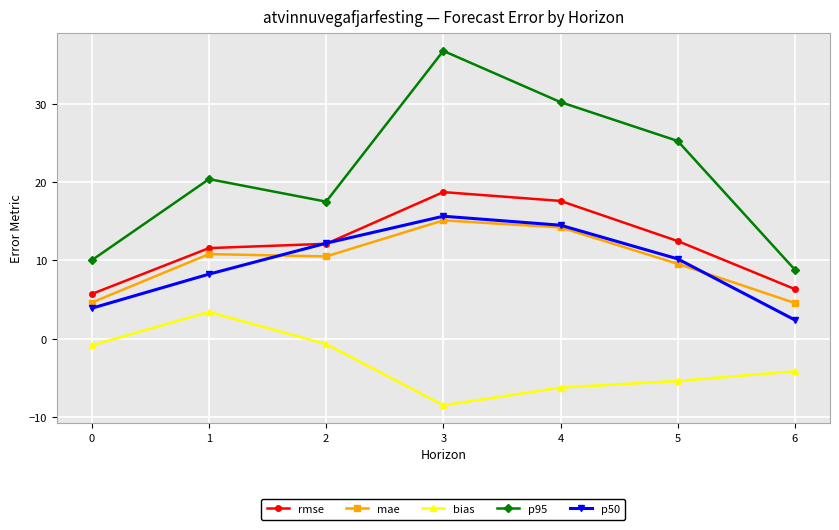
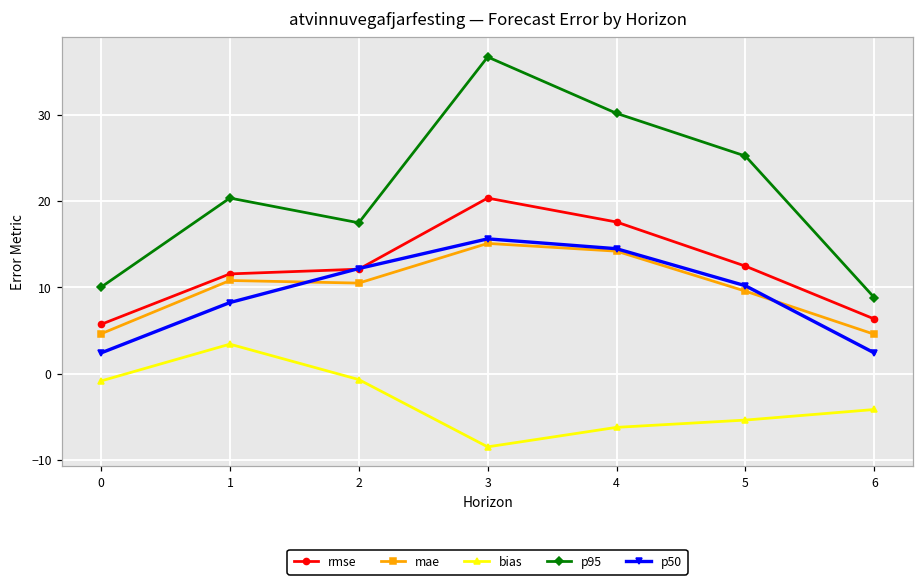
p50, 0: 4 -> 2
rmse, 3: 19 -> 20
